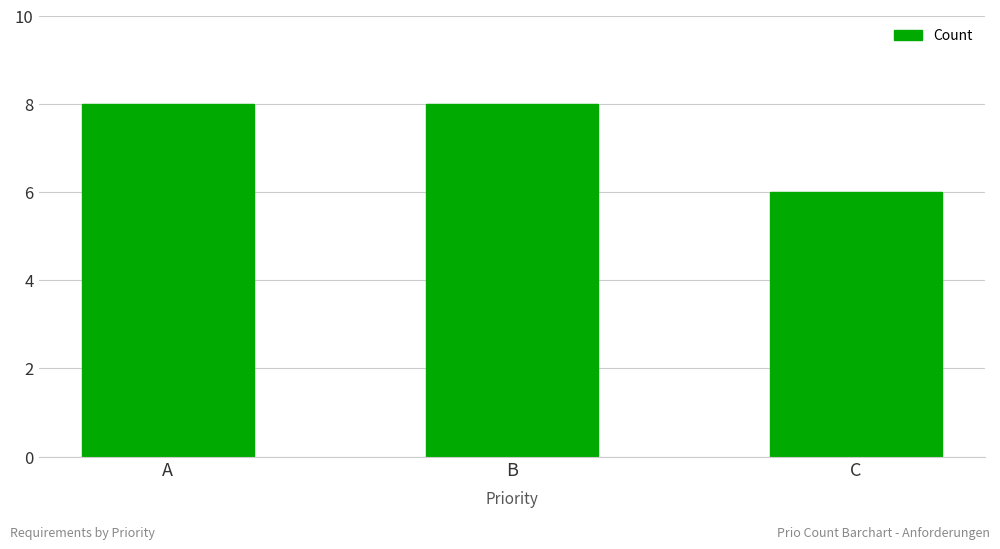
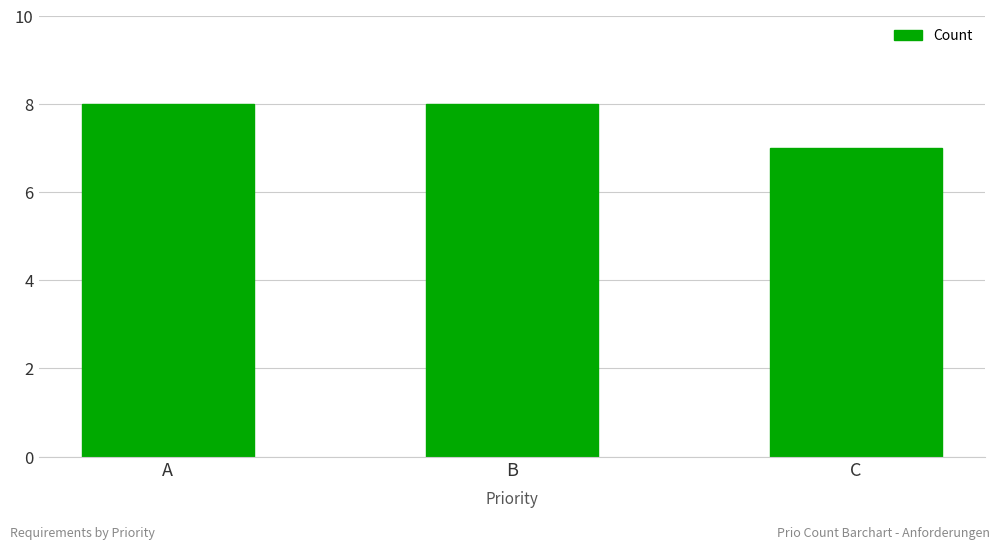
C: 6 -> 7
